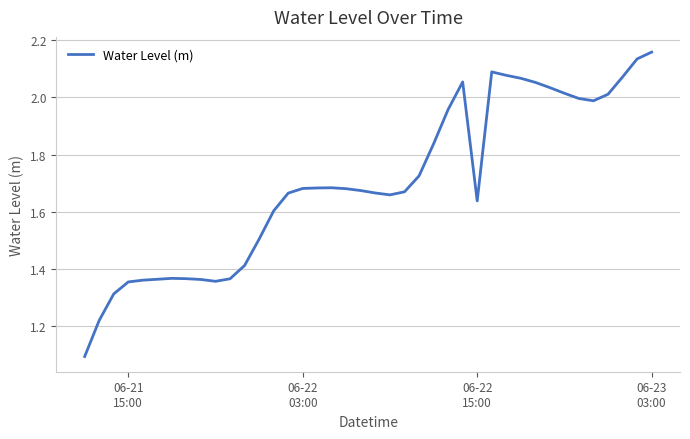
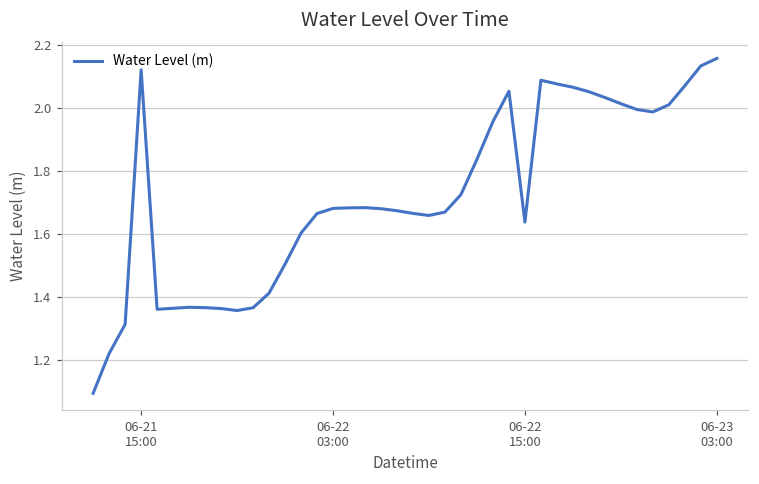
06-21 15:00: 1.35 -> 2.12
